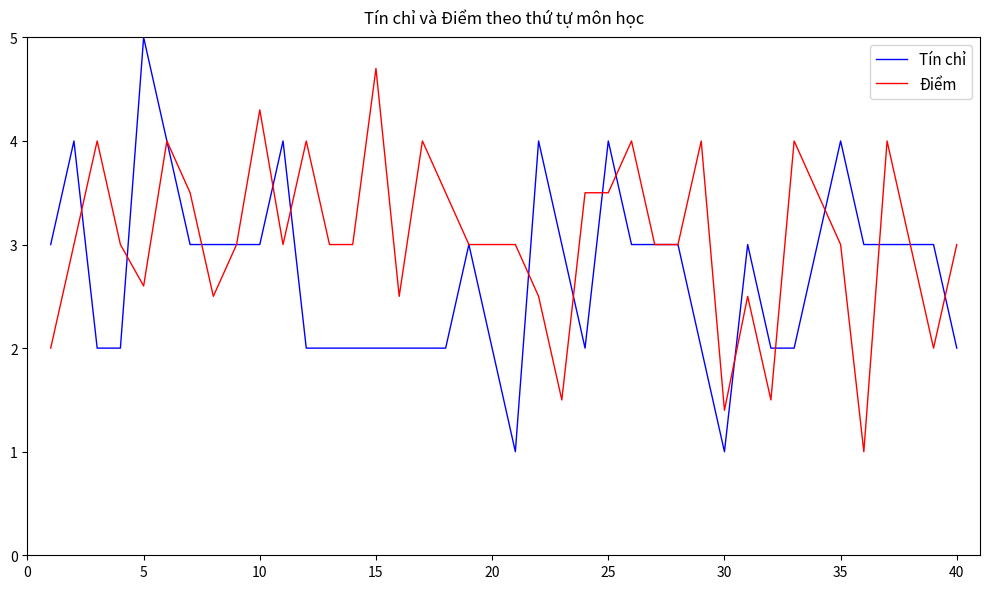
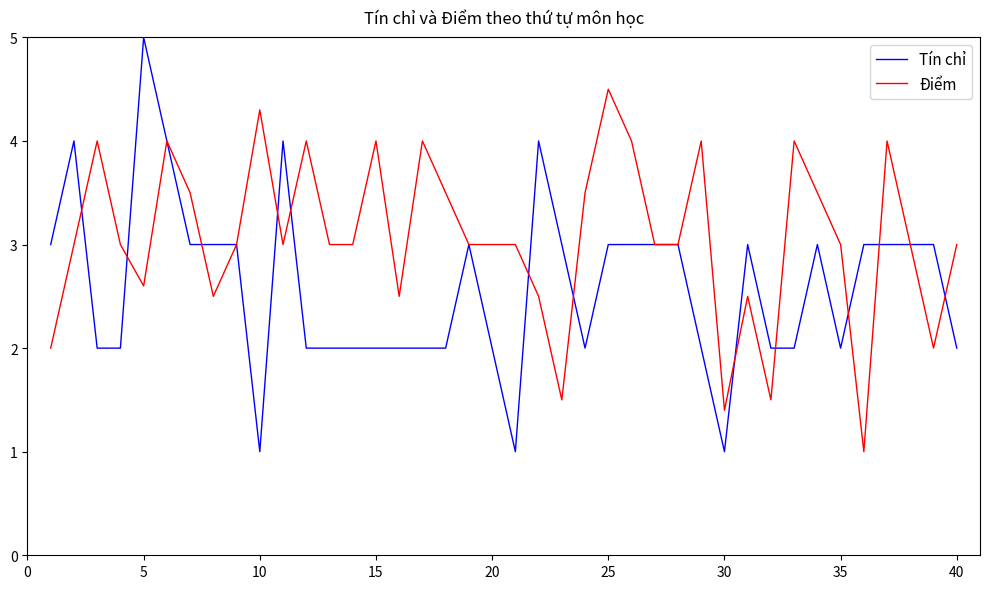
Tín chỉ, 10: 3 -> 1
Điểm, 15: 4.7 -> 4.0
Tín chỉ, 25: 4 -> 3
Điểm, 25: 3.5 -> 4.5
Tín chỉ, 35: 4 -> 2
